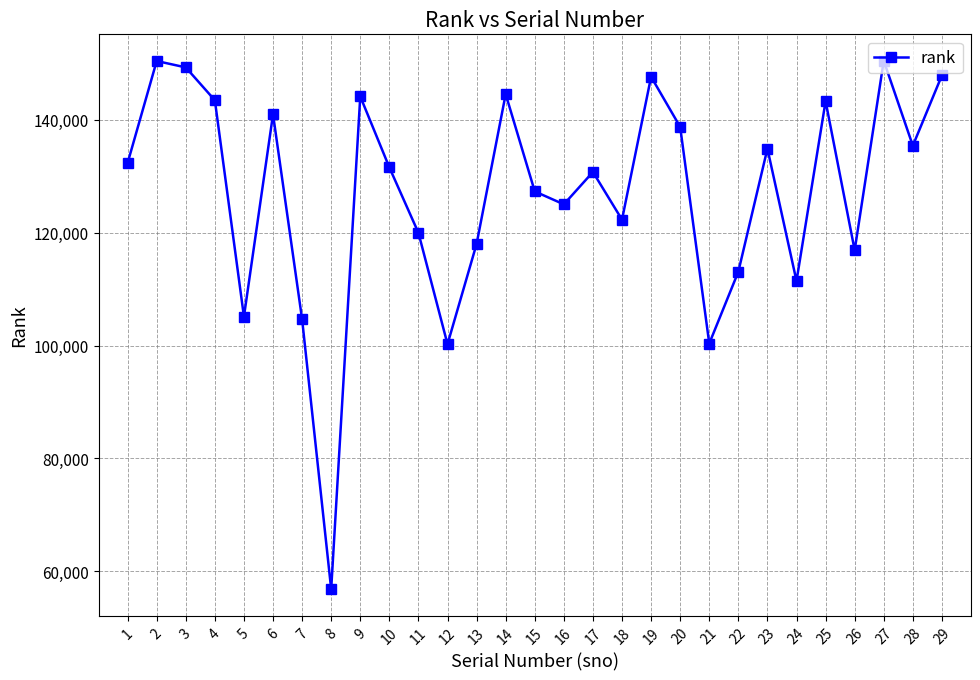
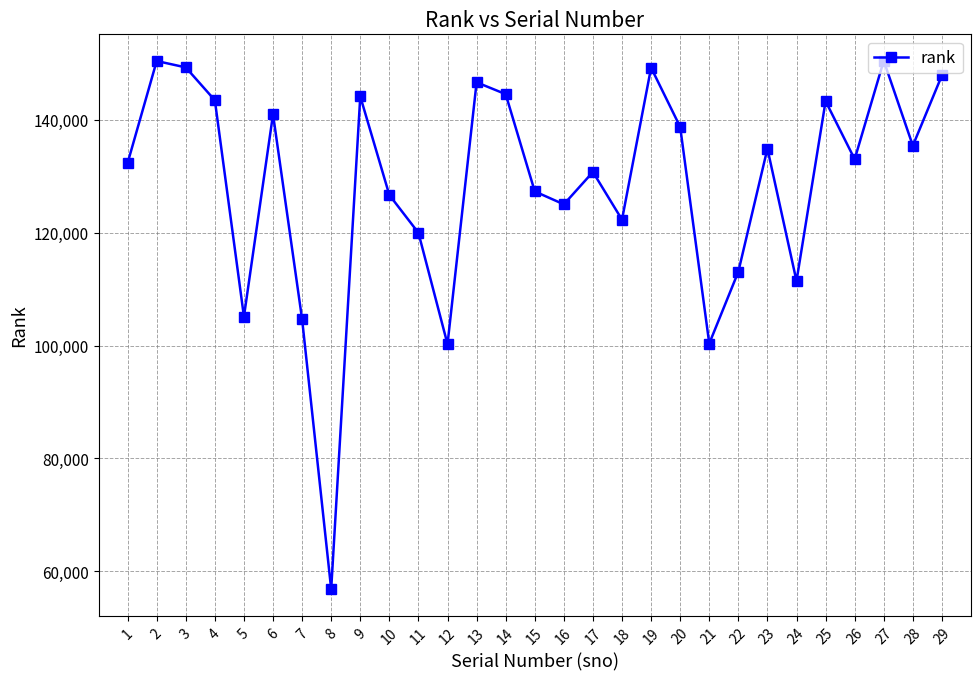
10: 132,000 -> 127,000
13: 118,000 -> 147,000
19: 148,000 -> 149,000
26: 117,000 -> 133,000
